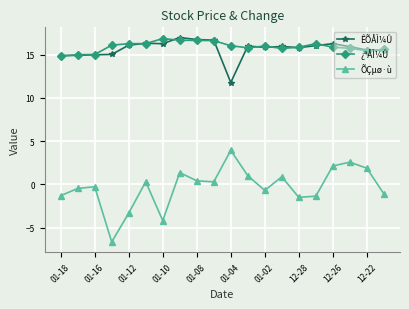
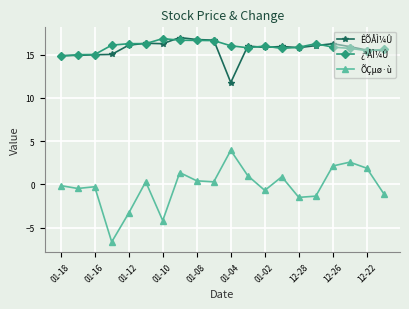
ÕÇµø·ù, 01-18: -1 -> 0
